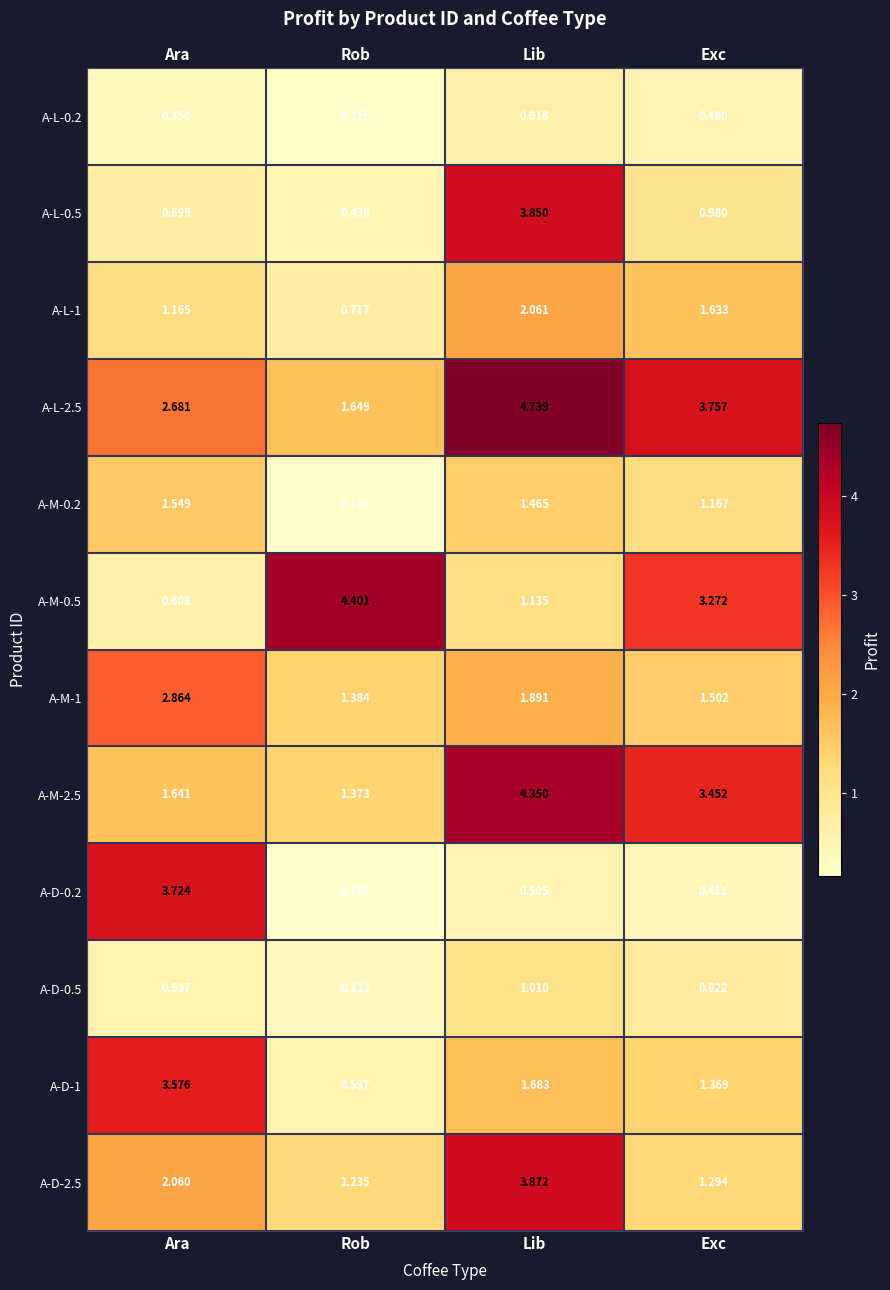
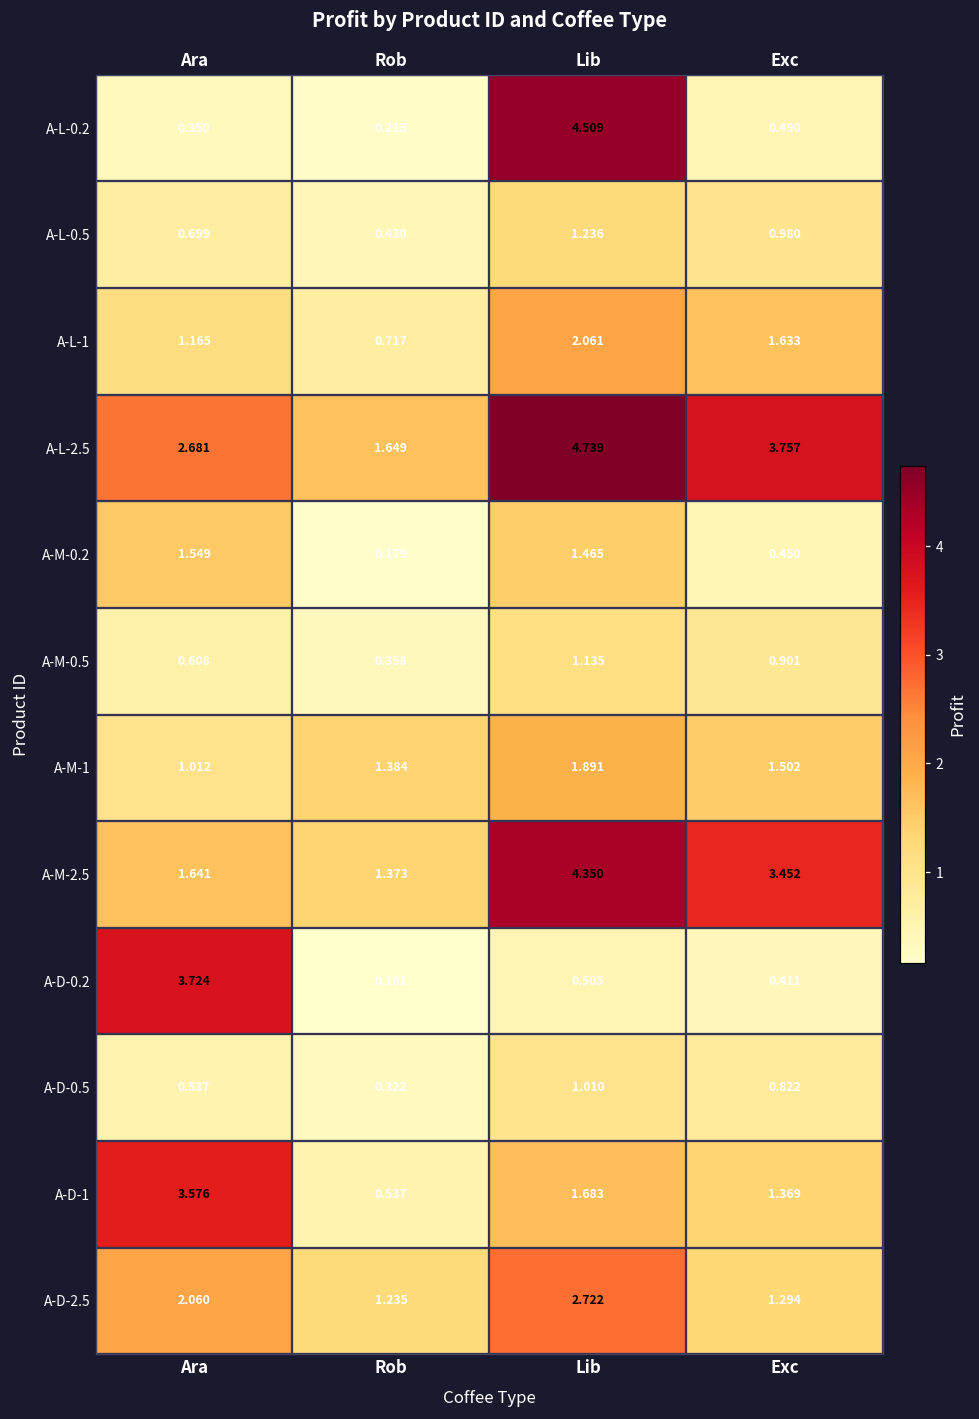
A-L-0.2, Lib: 0.618 -> 4.509
A-L-0.5, Lib: 3.850 -> 1.236
A-M-0.2, Exc: 1.167 -> 0.450
A-M-0.5, Rob: 4.401 -> 0.358
A-M-0.5, Exc: 3.272 -> 0.901
A-M-1, Ara: 2.864 -> 1.012
A-D-2.5, Lib: 3.872 -> 2.722
